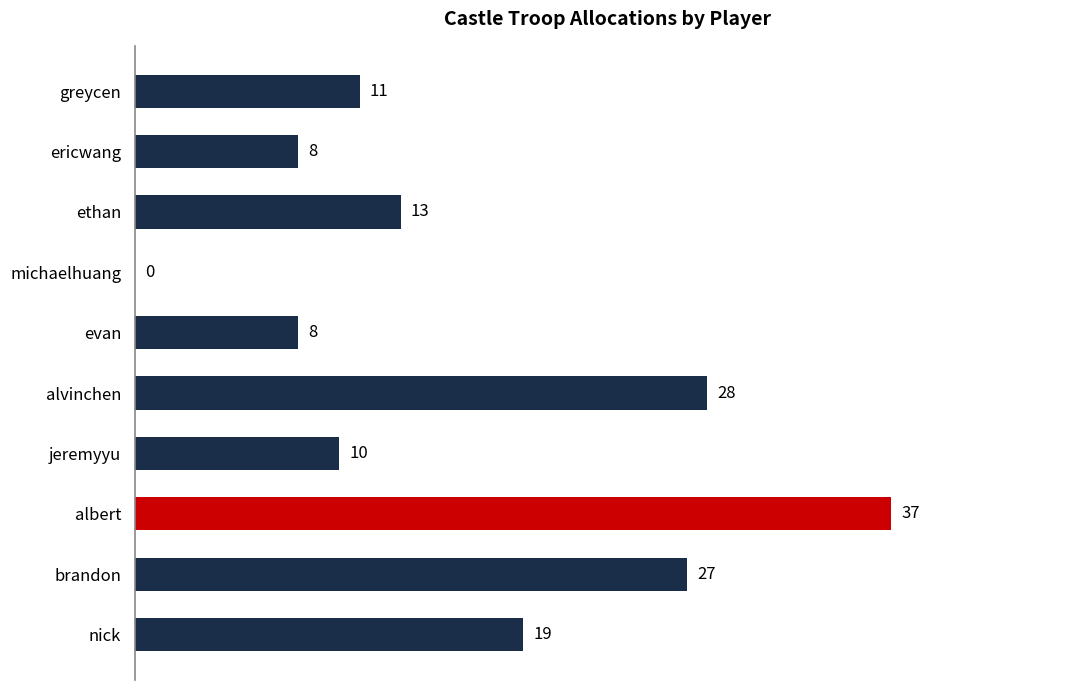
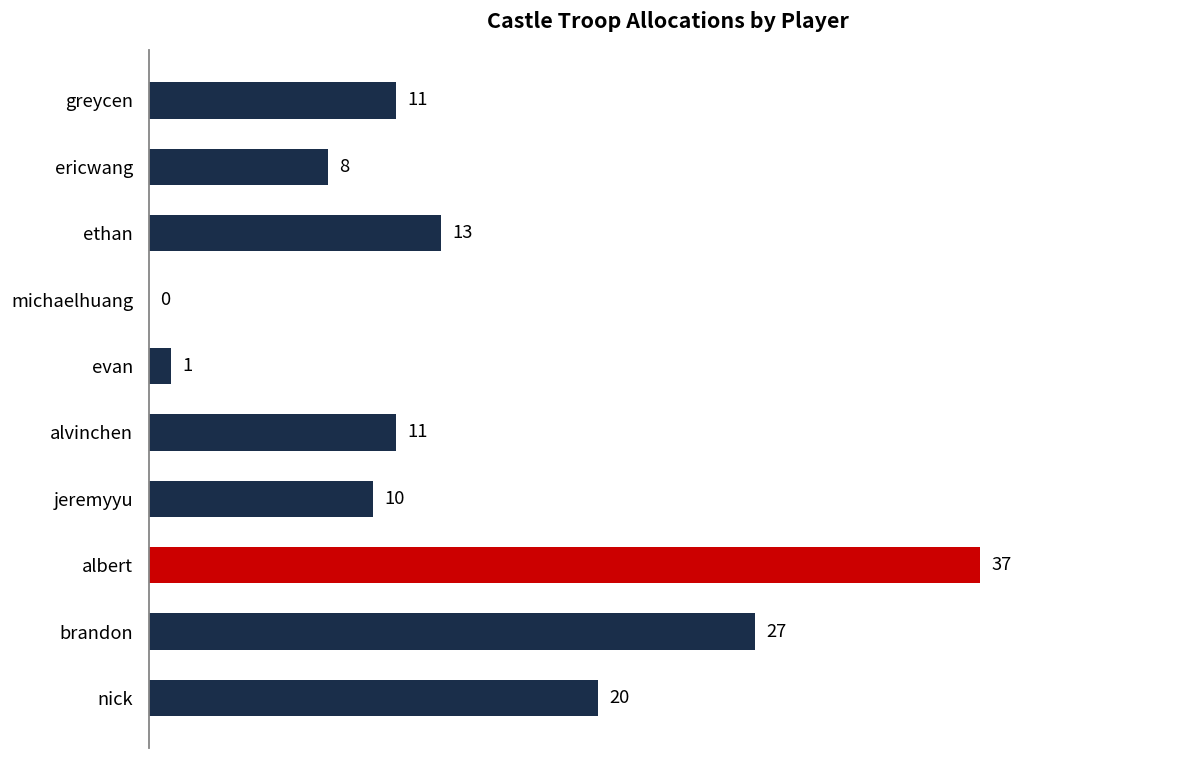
evan: 8 -> 1
alvinchen: 28 -> 11
nick: 19 -> 20
